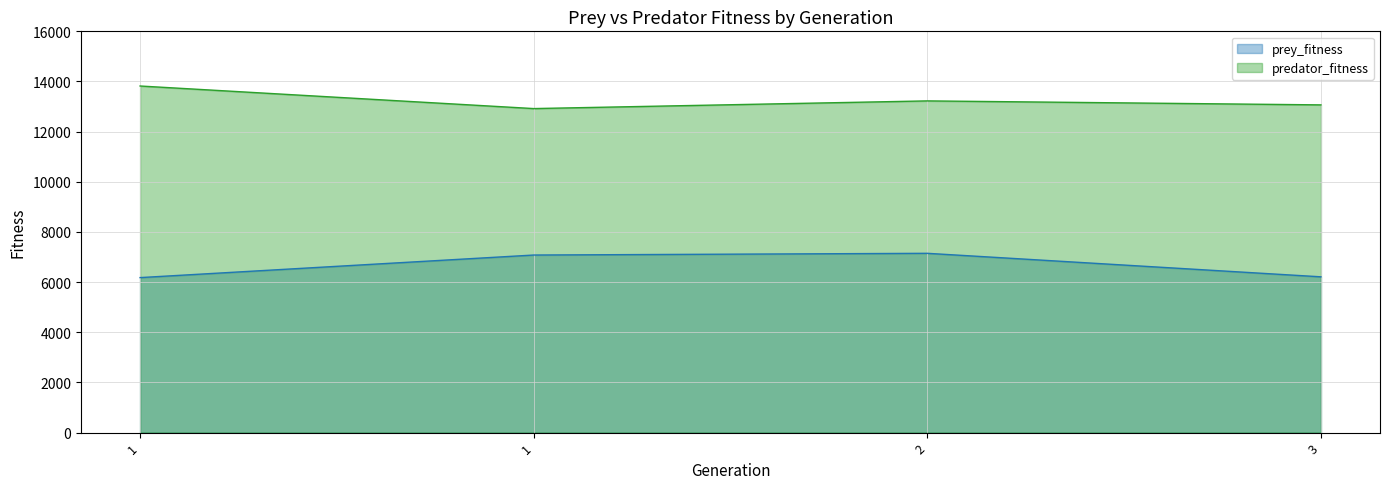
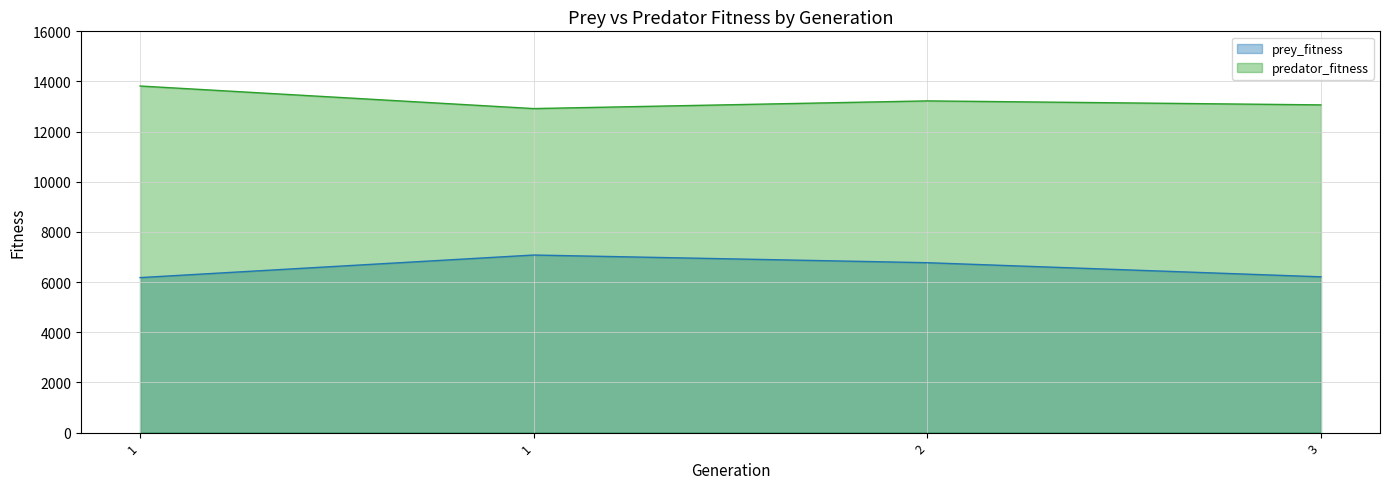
prey_fitness, 2: 7100 -> 6800
